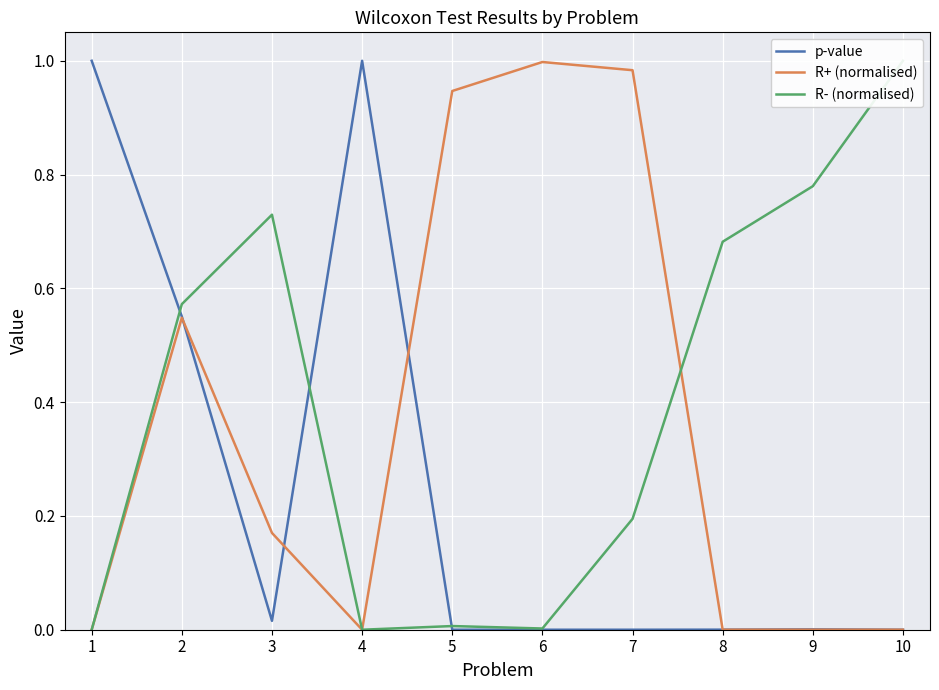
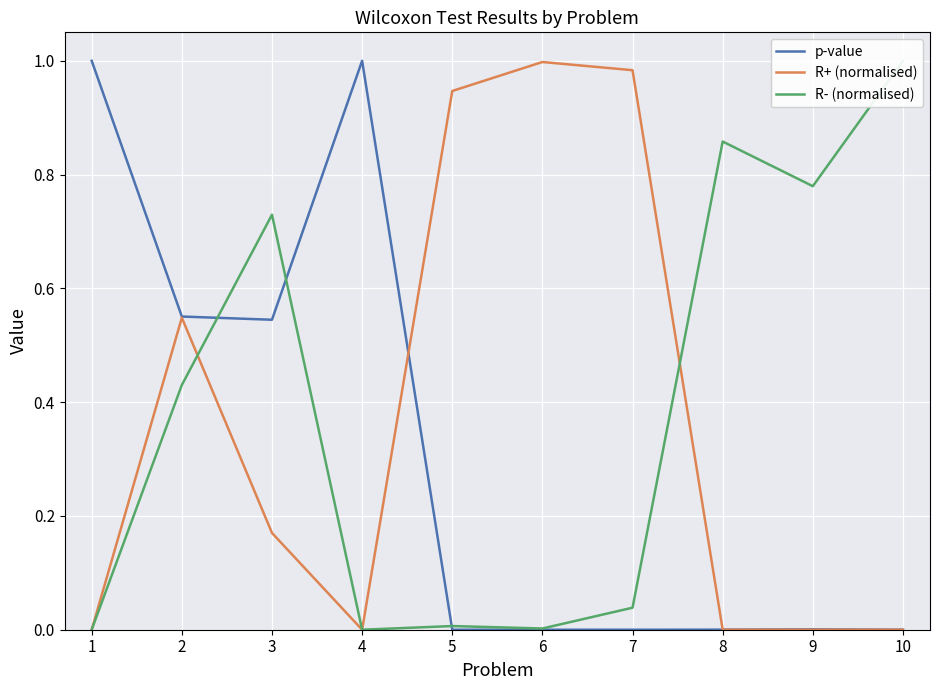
R- (normalised), 2: 0.57 -> 0.43
p-value, 3: 0.02 -> 0.54
R- (normalised), 7: 0.19 -> 0.04
R- (normalised), 8: 0.68 -> 0.86
